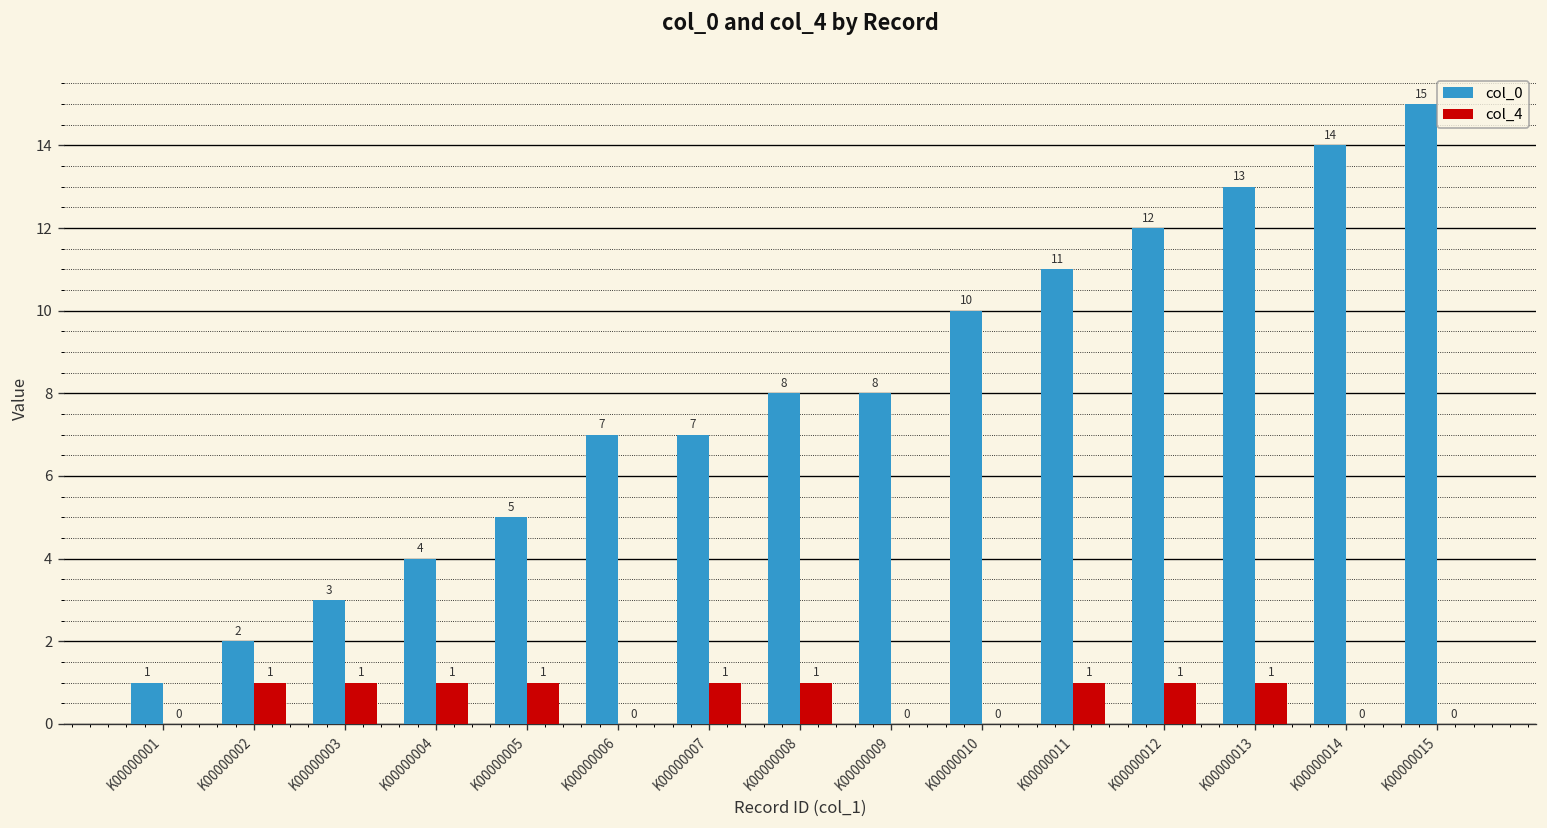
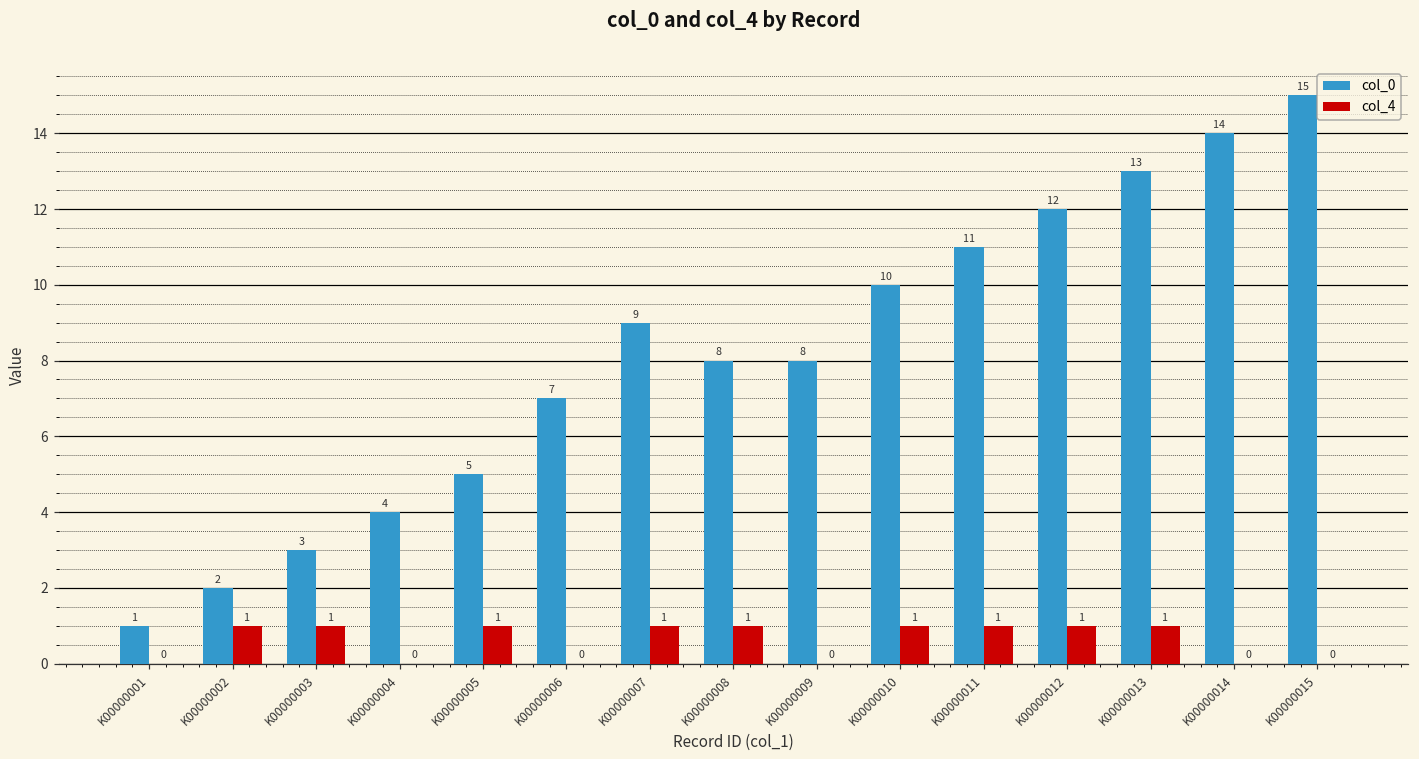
col_4, K00000004: 1 -> 0
col_0, K00000007: 7 -> 9
col_4, K00000010: 0 -> 1
